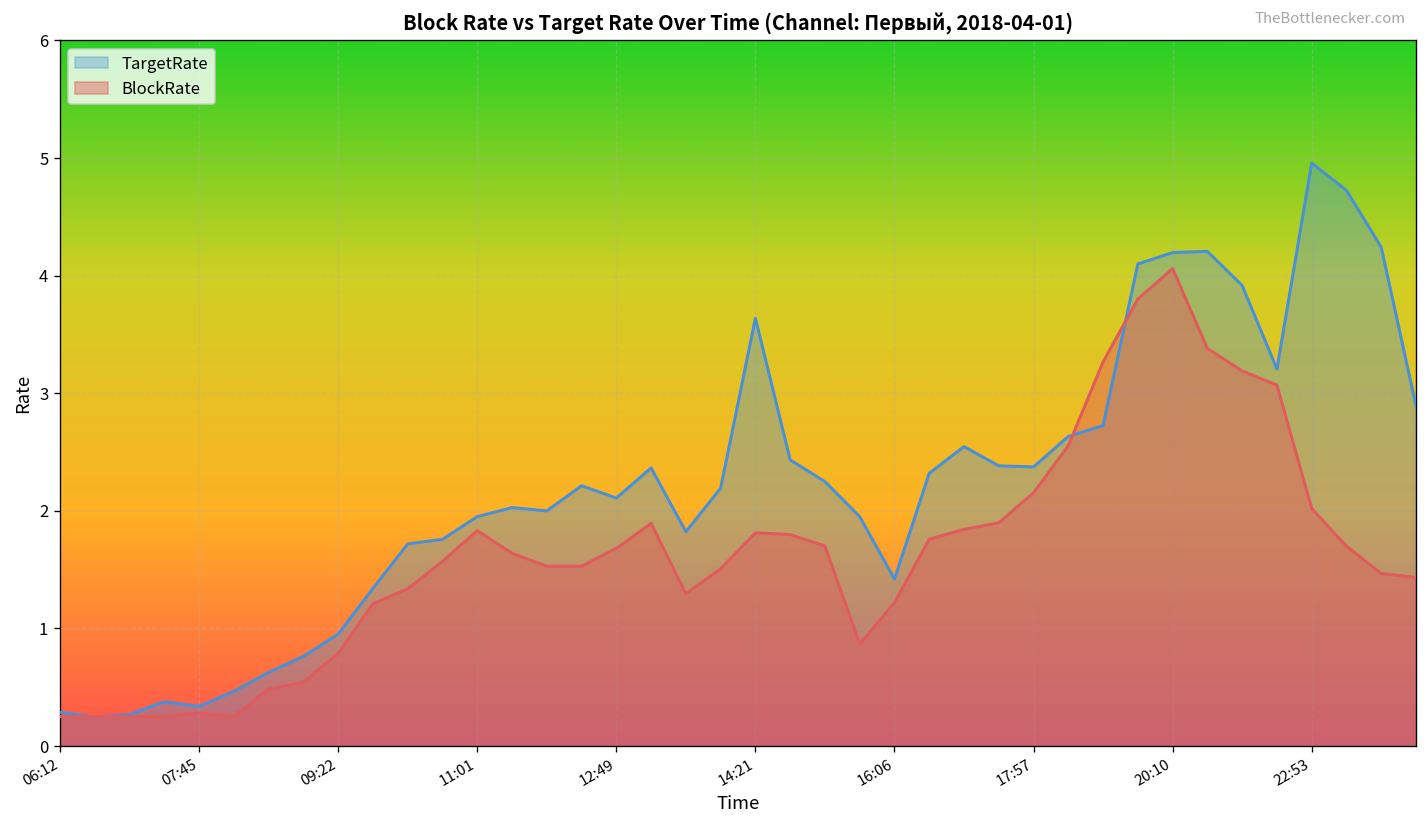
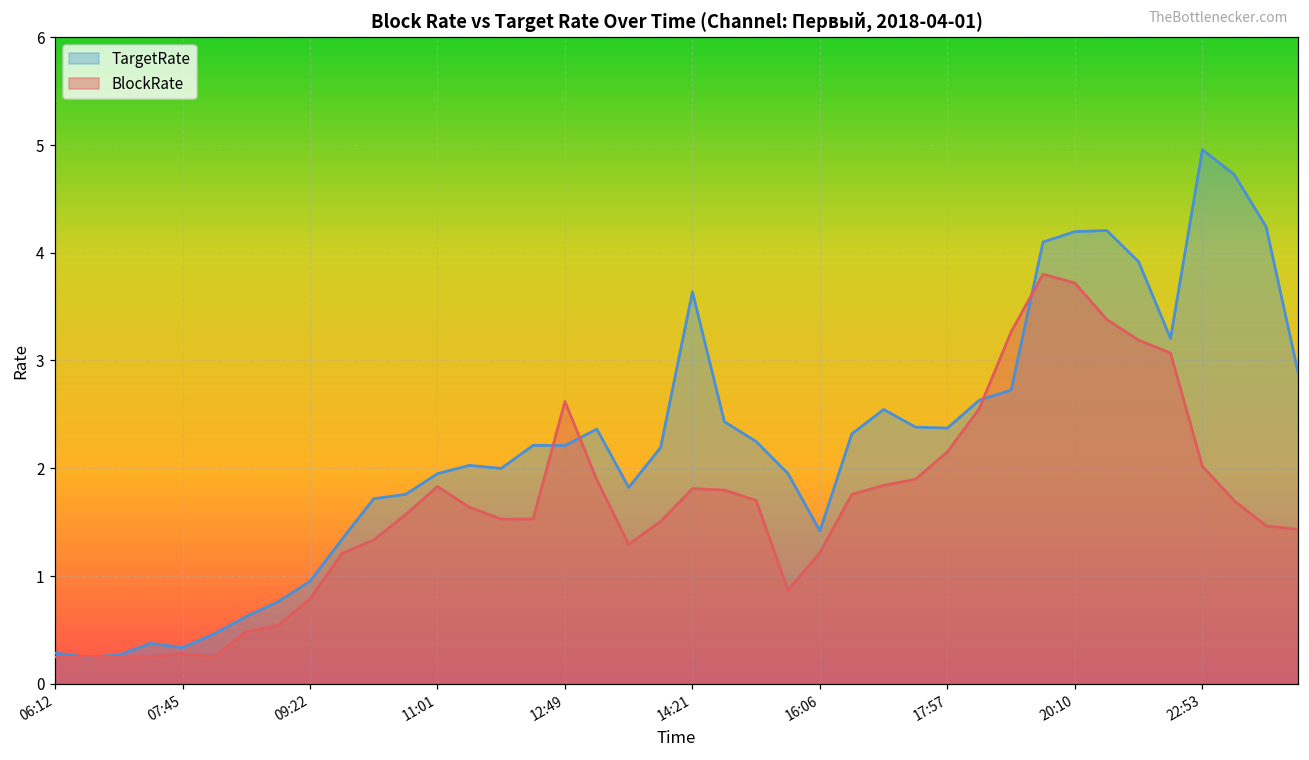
TargetRate, 12:49: 2.1 -> 2.2
BlockRate, 12:49: 1.7 -> 2.6
BlockRate, 20:10: 4.1 -> 3.7
